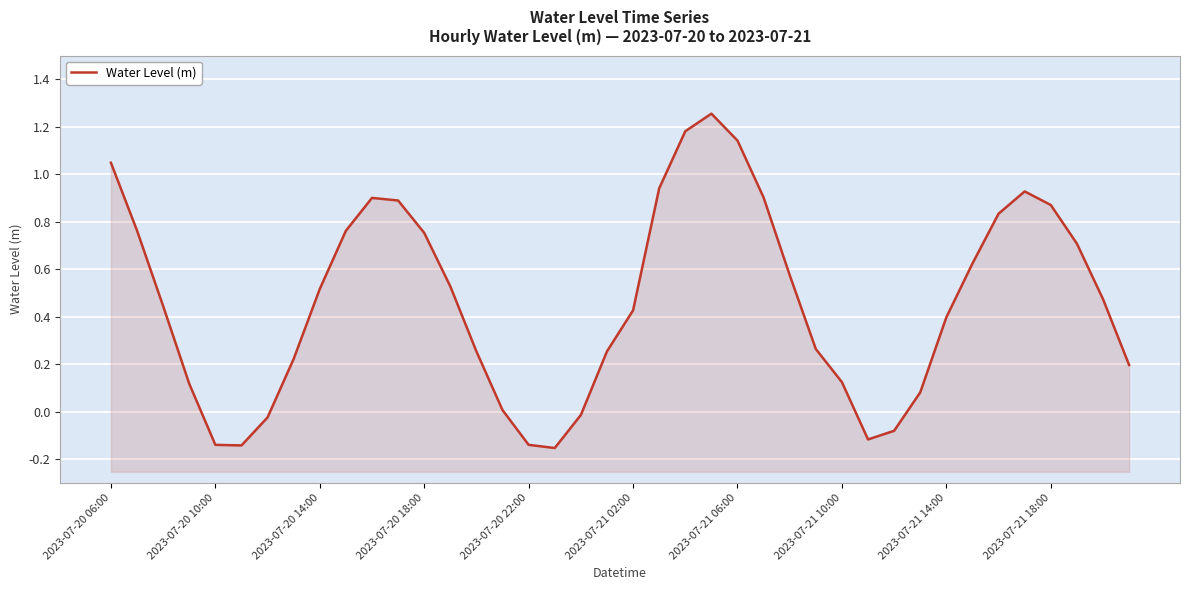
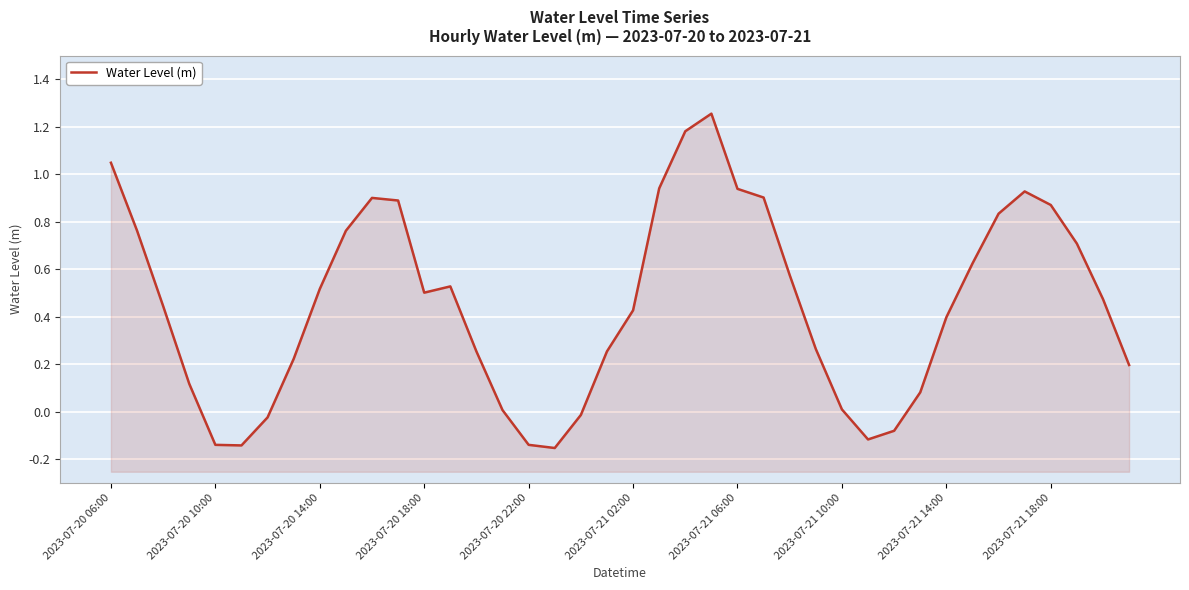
2023-07-20 18:00: 0.75 -> 0.50
2023-07-21 06:00: 1.14 -> 0.94
2023-07-21 10:00: 0.12 -> 0.01
